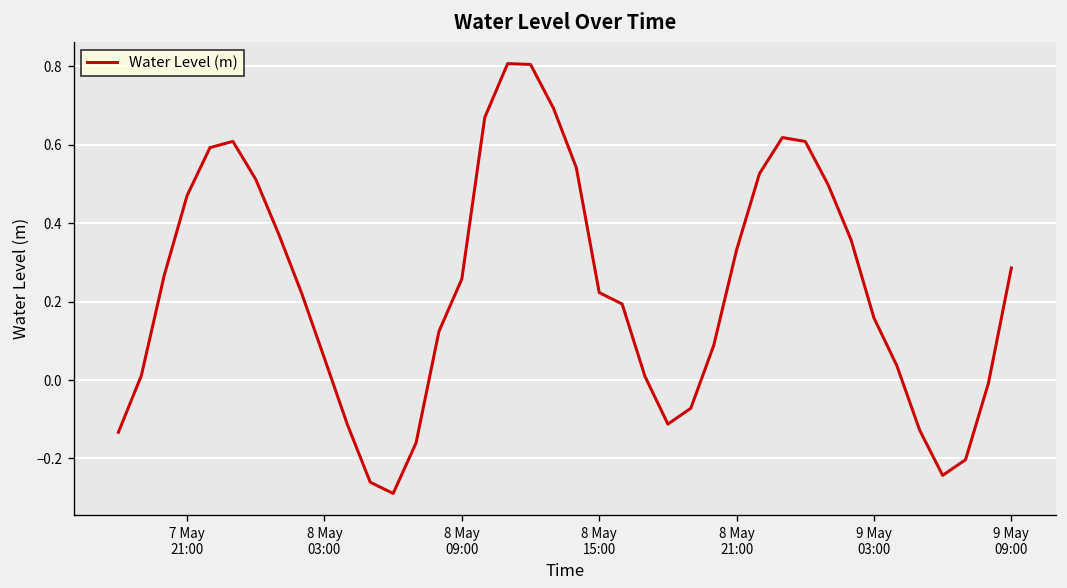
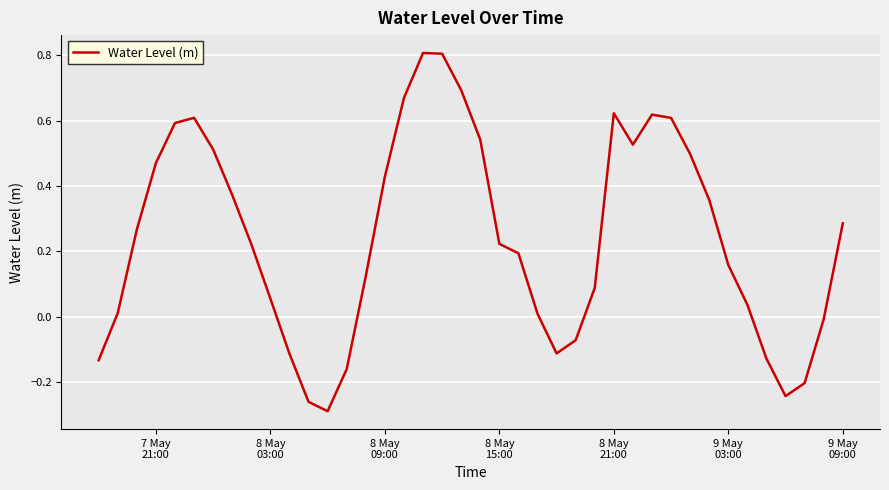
8 May 09:00: 0.26 -> 0.43
8 May 21:00: 0.33 -> 0.62
